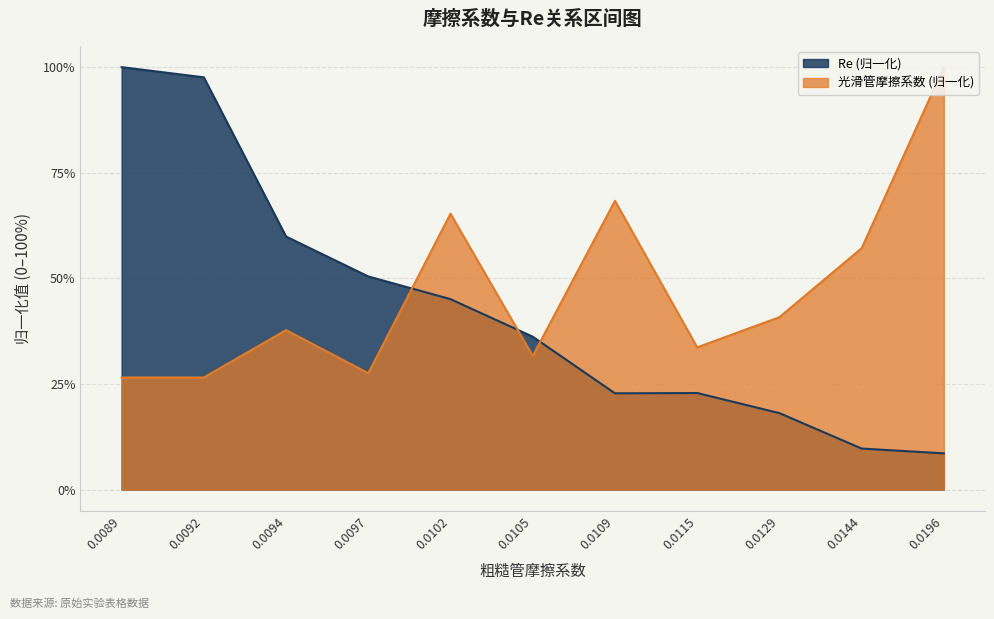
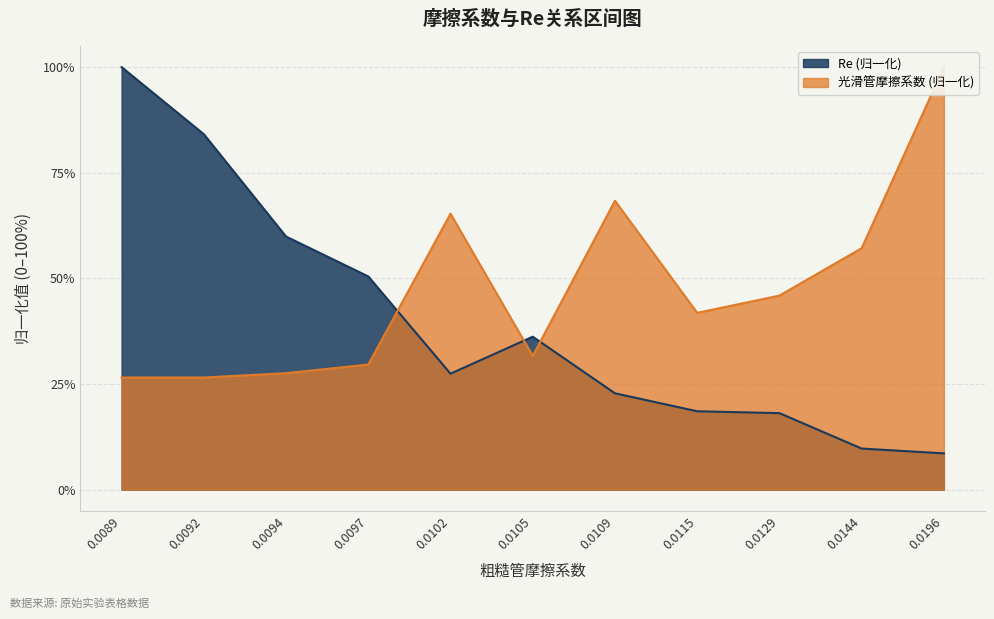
Re (归一化), 0.0092: 98% -> 84%
光滑管摩擦系数 (归一化), 0.0094: 38% -> 28%
光滑管摩擦系数 (归一化), 0.0097: 28% -> 30%
Re (归一化), 0.0102: 45% -> 27%
Re (归一化), 0.0115: 23% -> 19%
光滑管摩擦系数 (归一化), 0.0115: 34% -> 42%
光滑管摩擦系数 (归一化), 0.0129: 41% -> 46%
